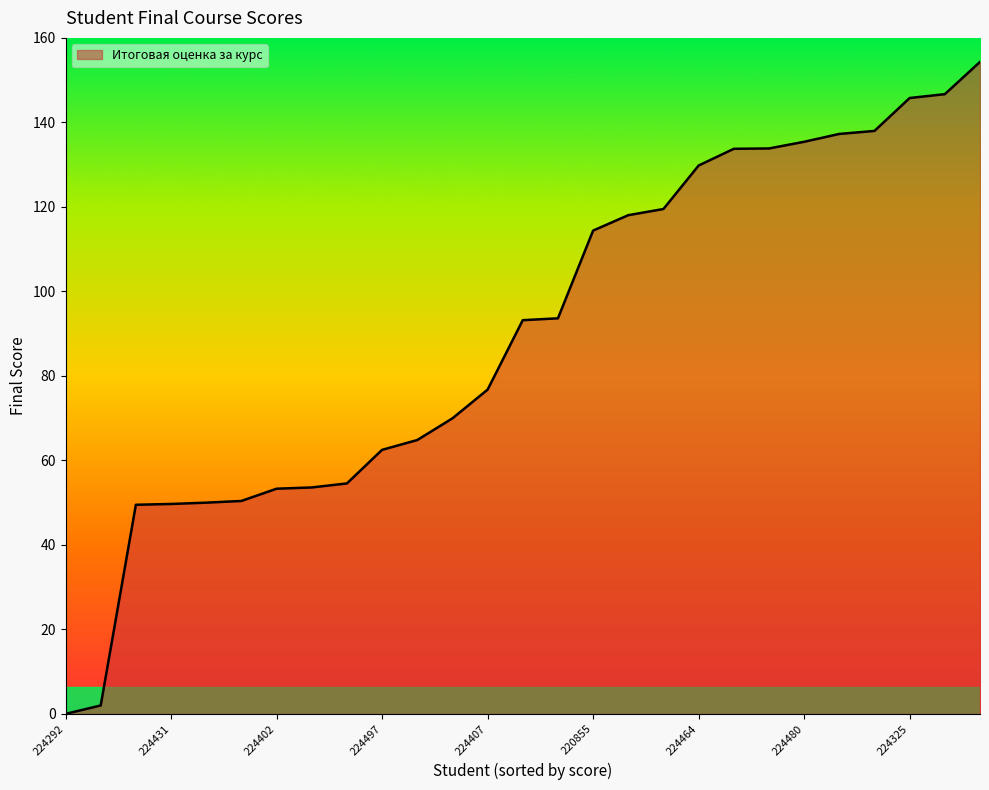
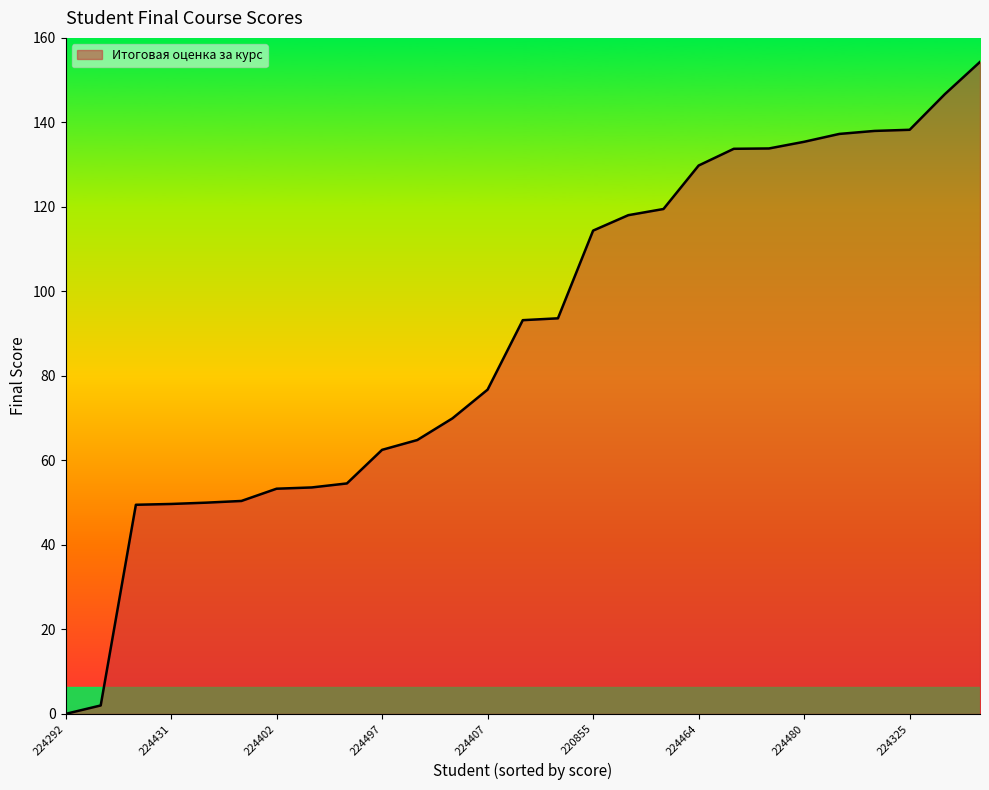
224325: 146 -> 138
